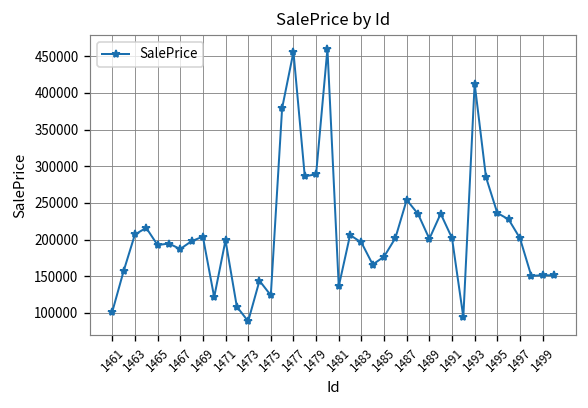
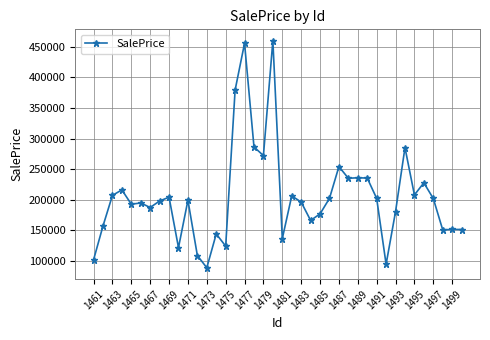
1479: 290000 -> 270000
1489: 200000 -> 240000
1493: 410000 -> 180000
1495: 240000 -> 210000
